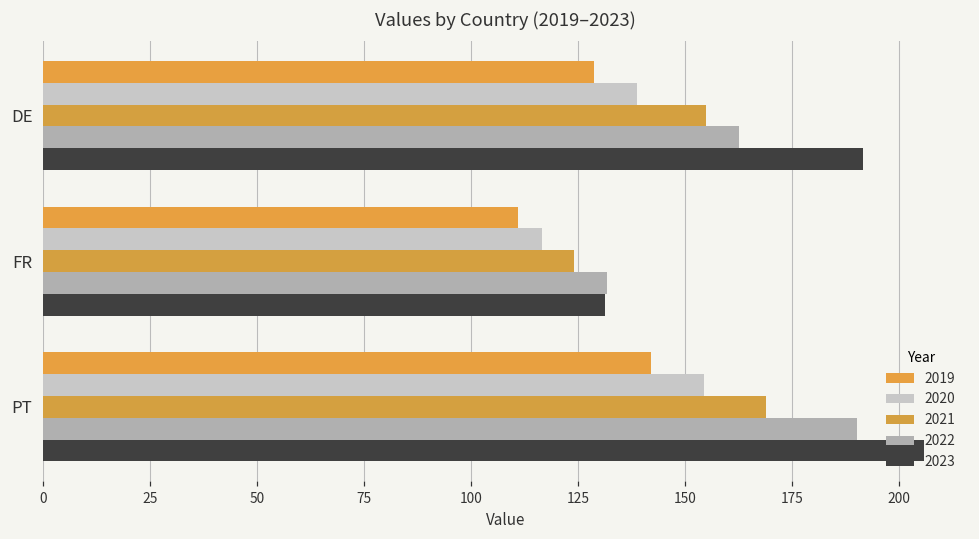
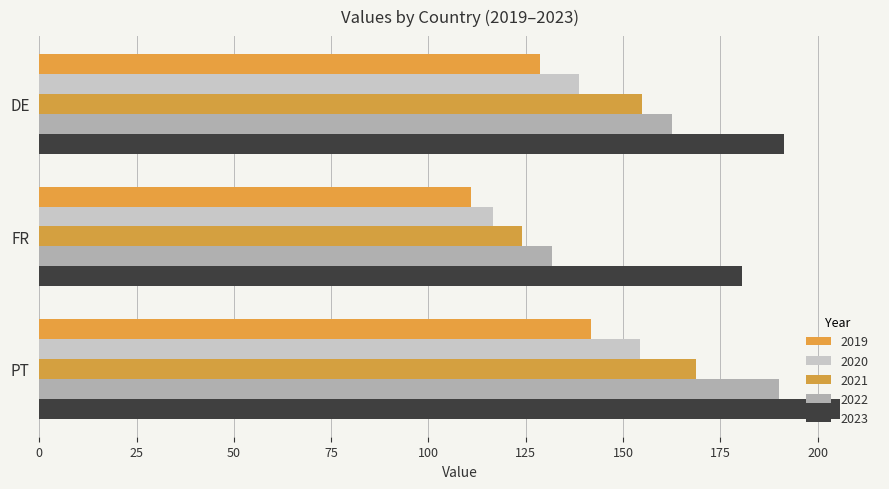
2023, FR: 131 -> 181
